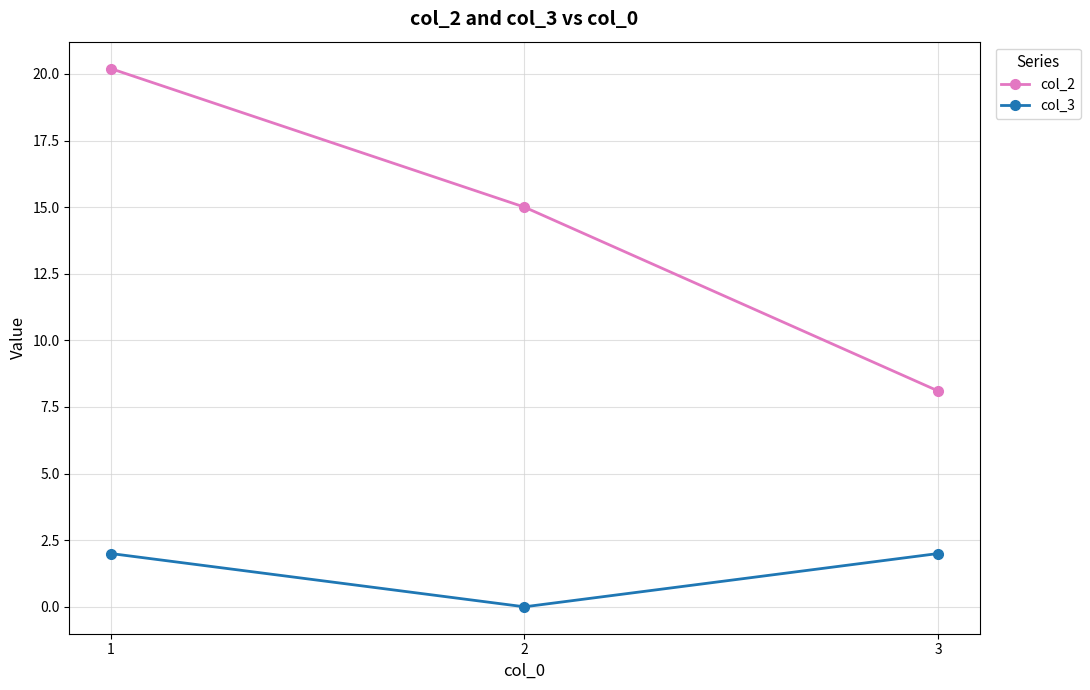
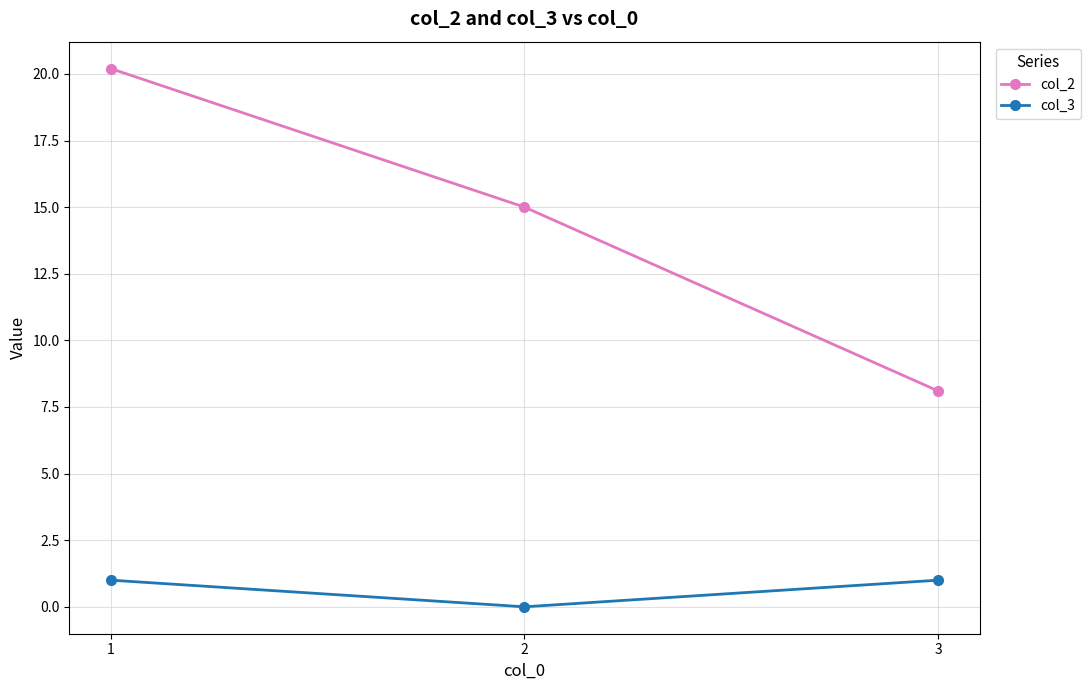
col_3, 1: 2 -> 1
col_3, 3: 2 -> 1
